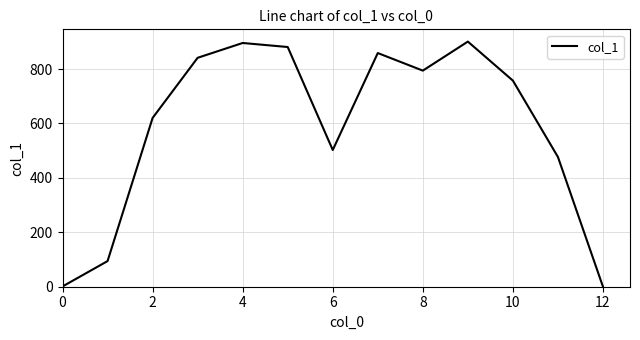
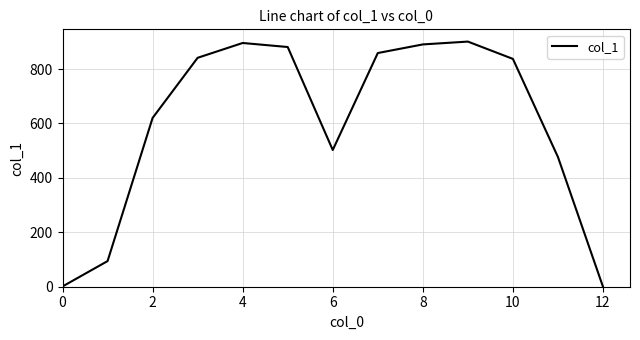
8: 790 -> 890
10: 760 -> 840
